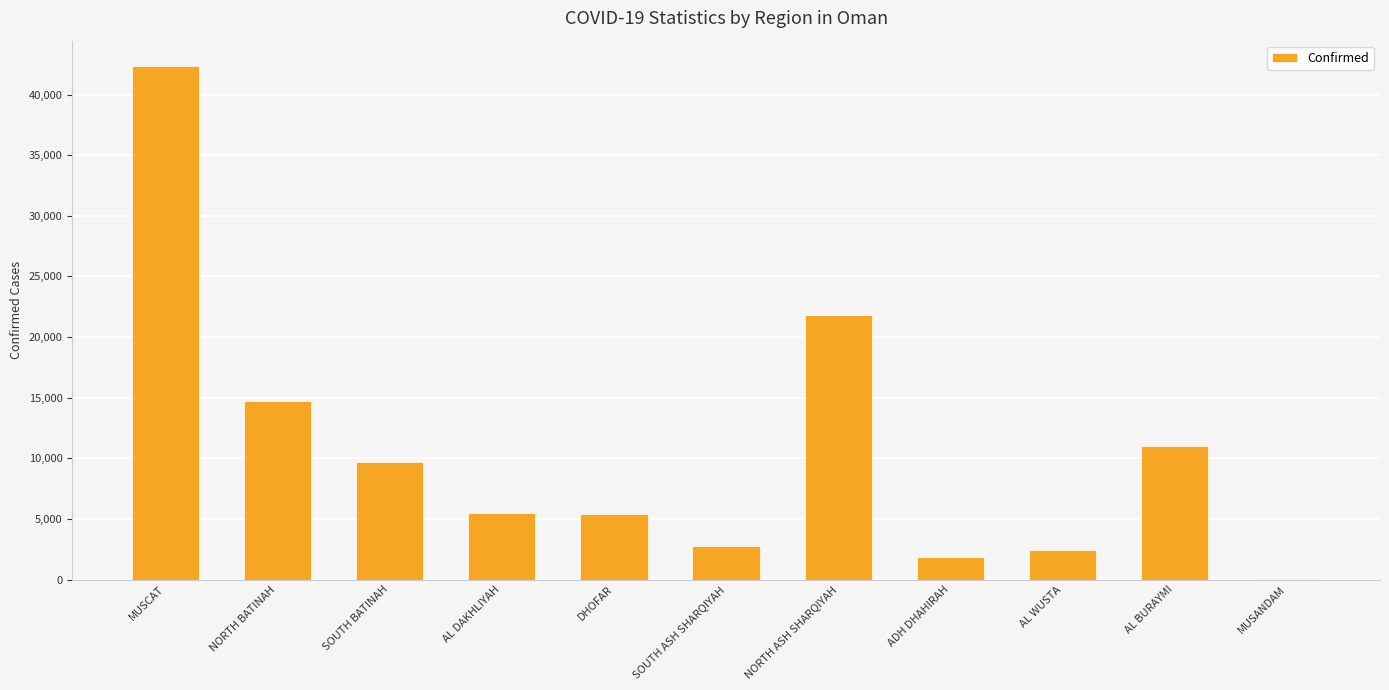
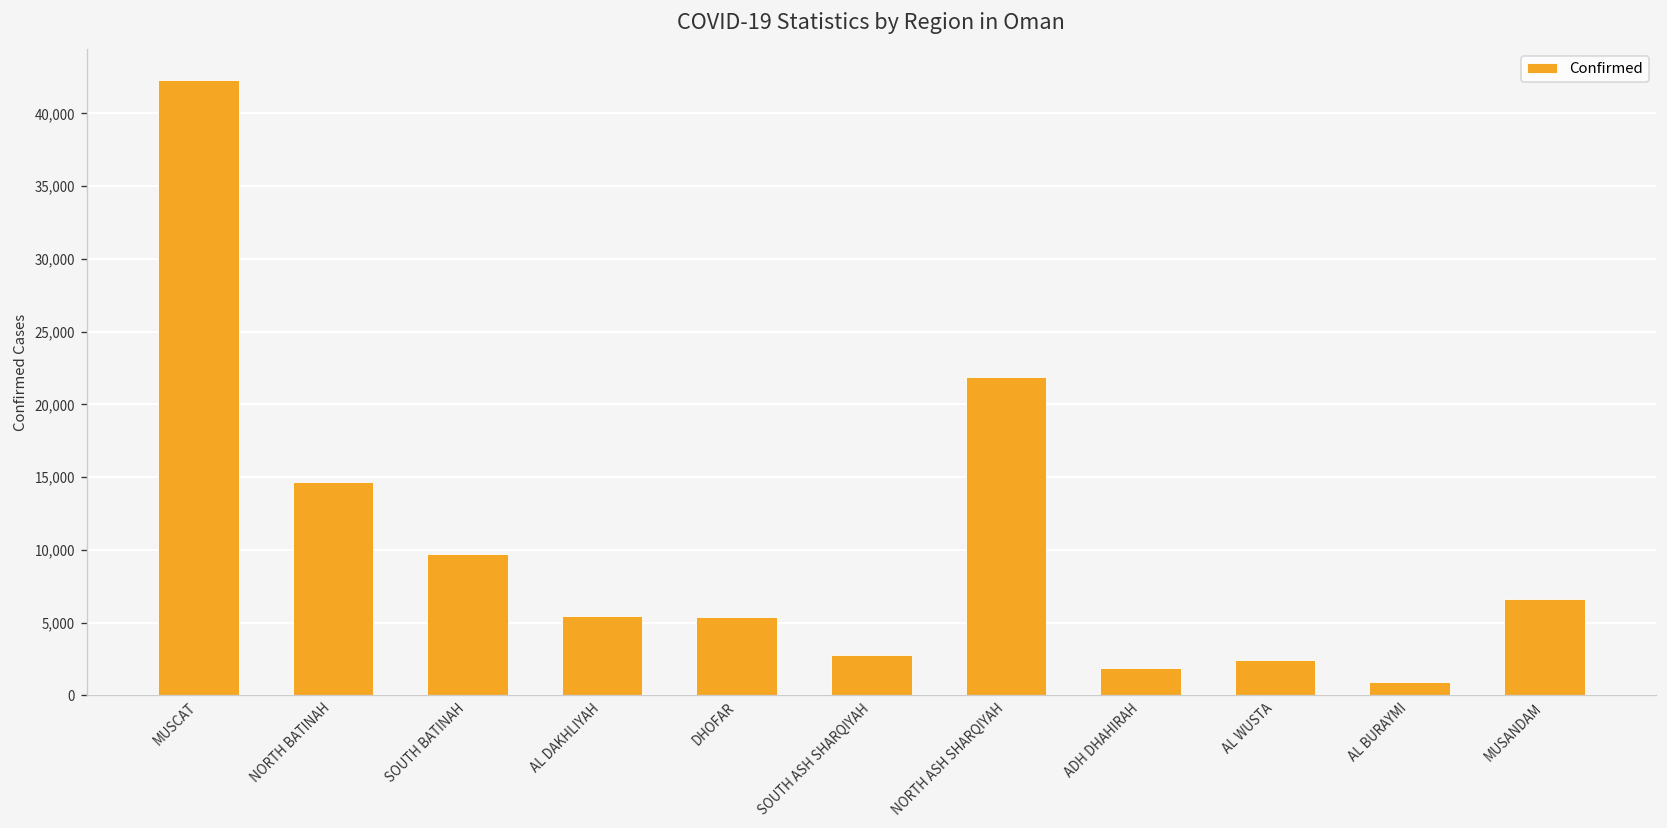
AL BURAYMI: 11,000 -> 1,000
MUSANDAM: 100 -> 6,600
